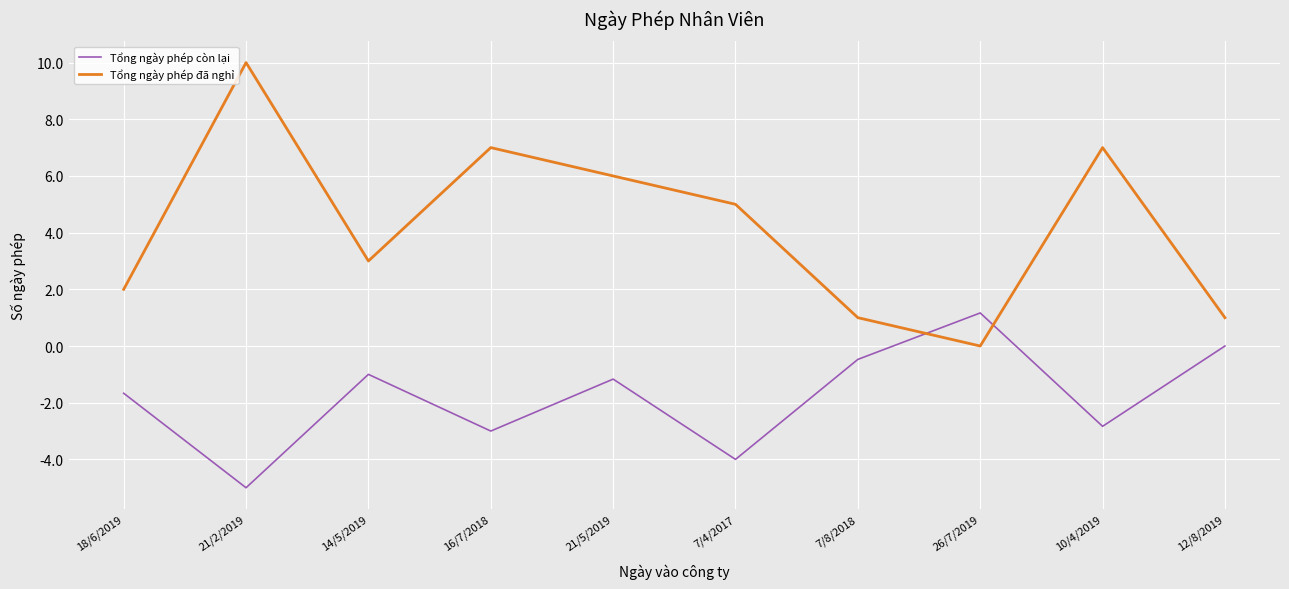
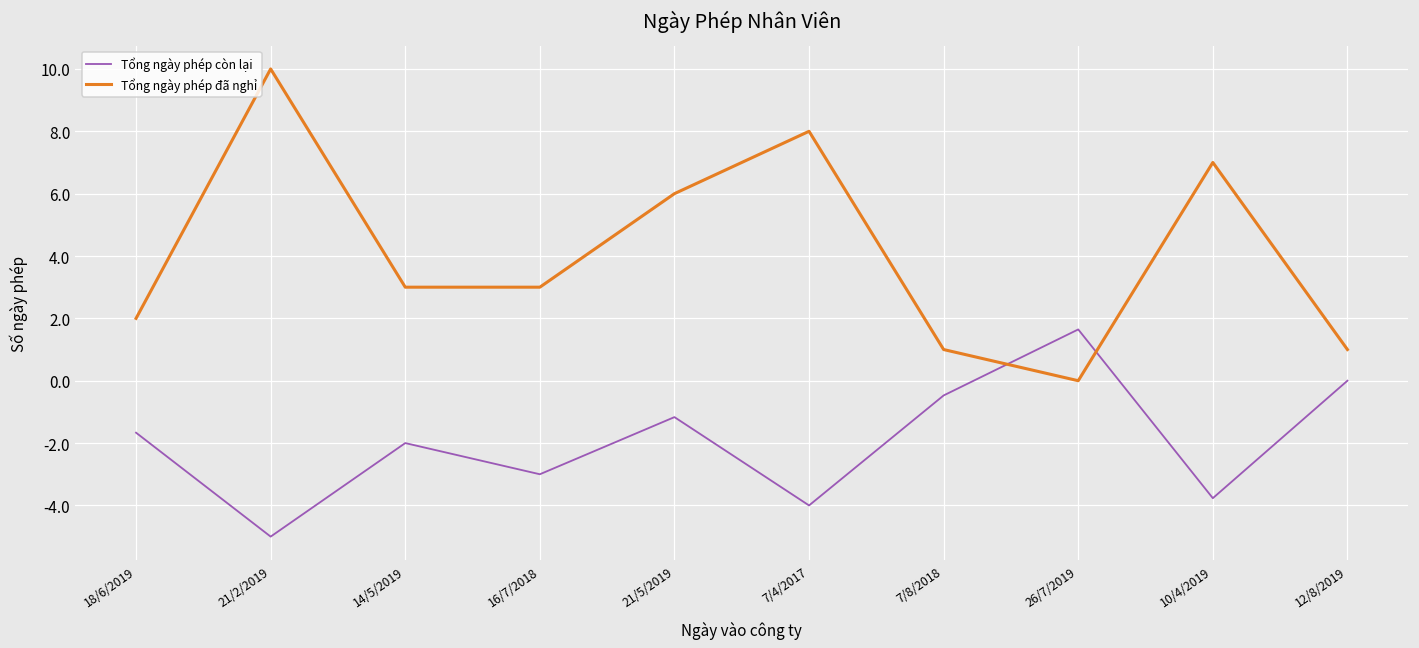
Tổng ngày phép còn lại, 14/5/2019: -1 -> -2
Tổng ngày phép đã nghỉ, 16/7/2018: 7 -> 3
Tổng ngày phép đã nghỉ, 7/4/2017: 5 -> 8
Tổng ngày phép còn lại, 26/7/2019: 1.2 -> 1.6
Tổng ngày phép còn lại, 10/4/2019: -2.8 -> -3.8
